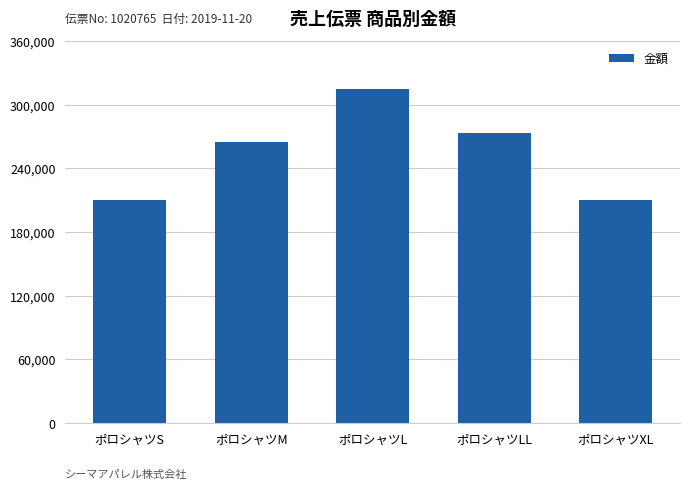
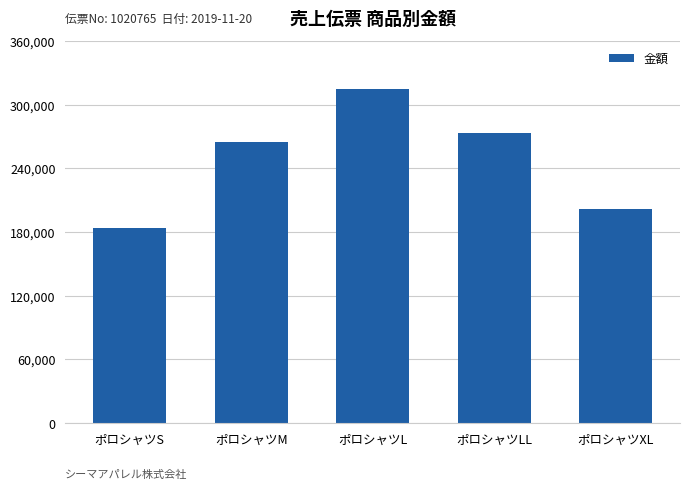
ポロシャツS: 210,000 -> 184,000
ポロシャツXL: 210,000 -> 201,000
